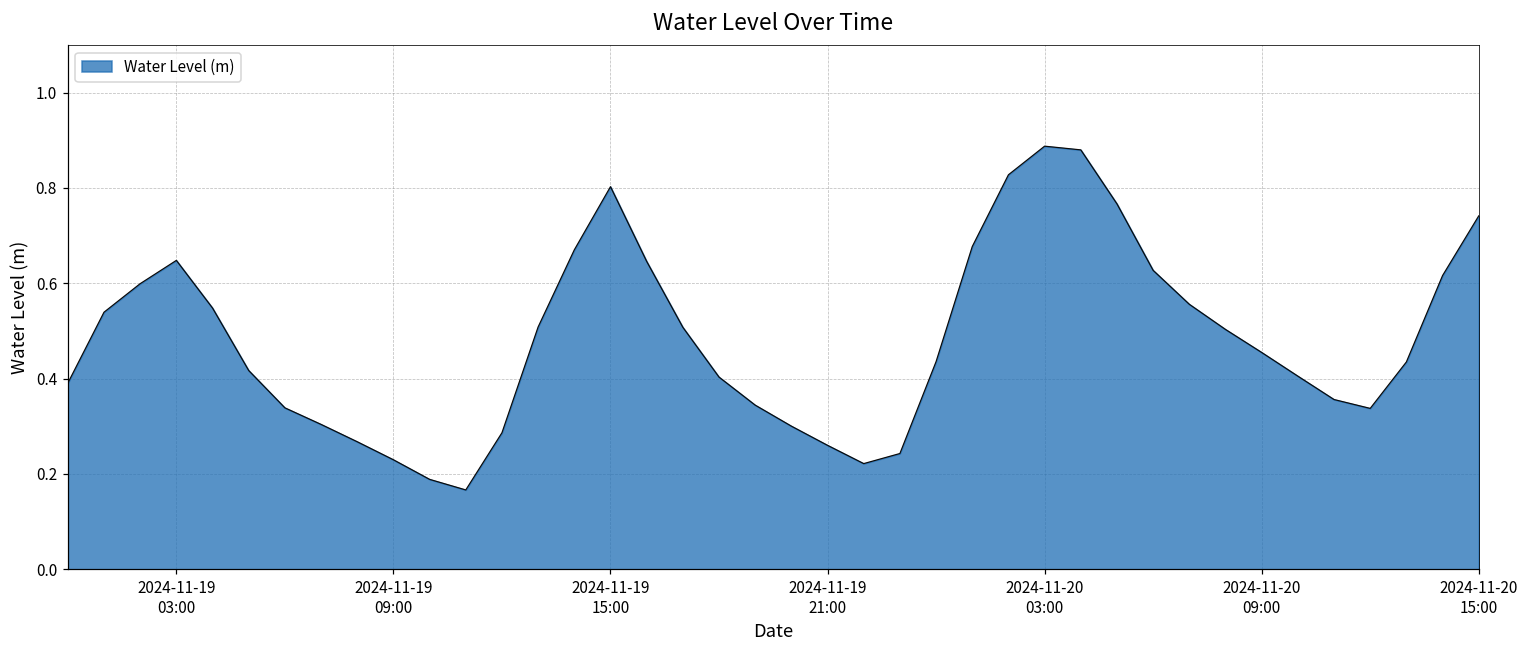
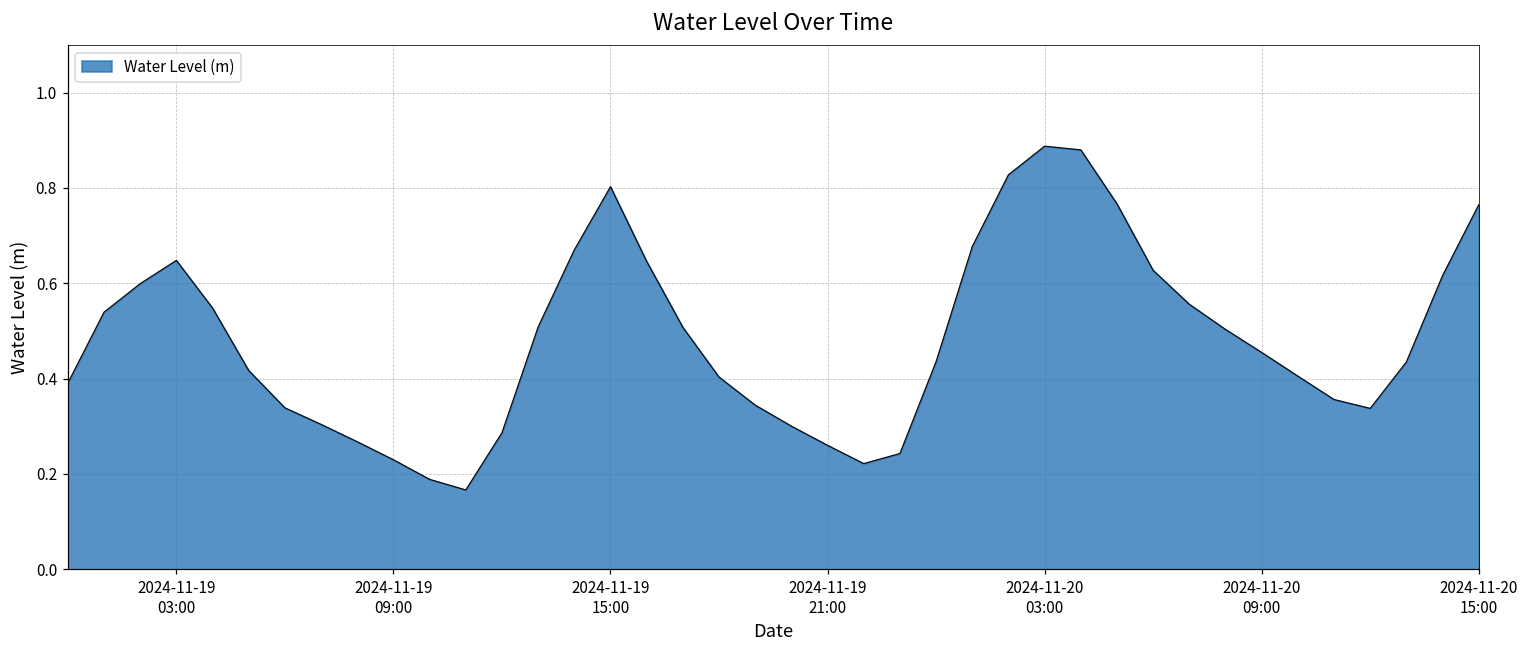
2024-11-20 15:00: 0.74 -> 0.76
